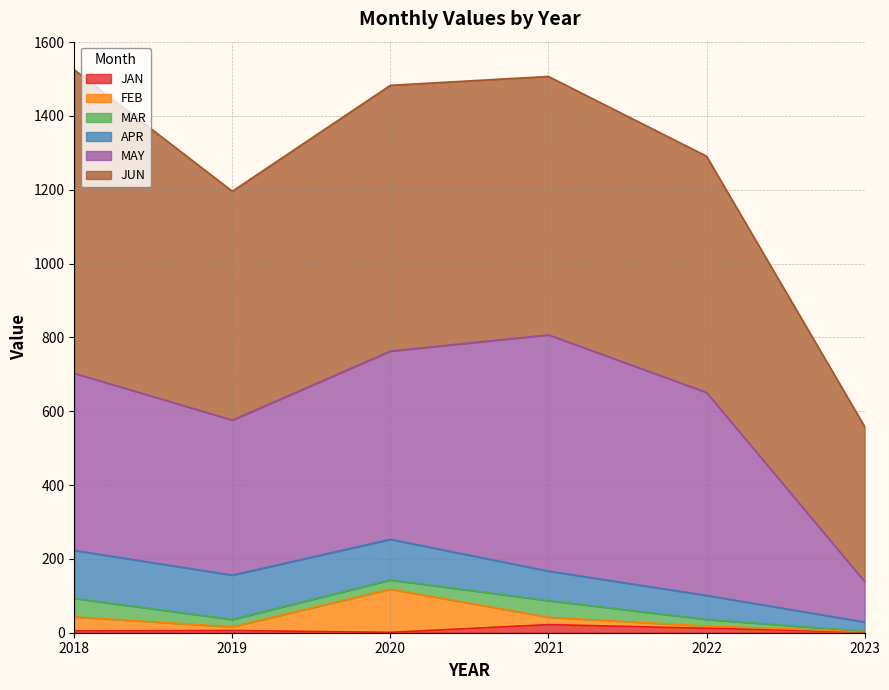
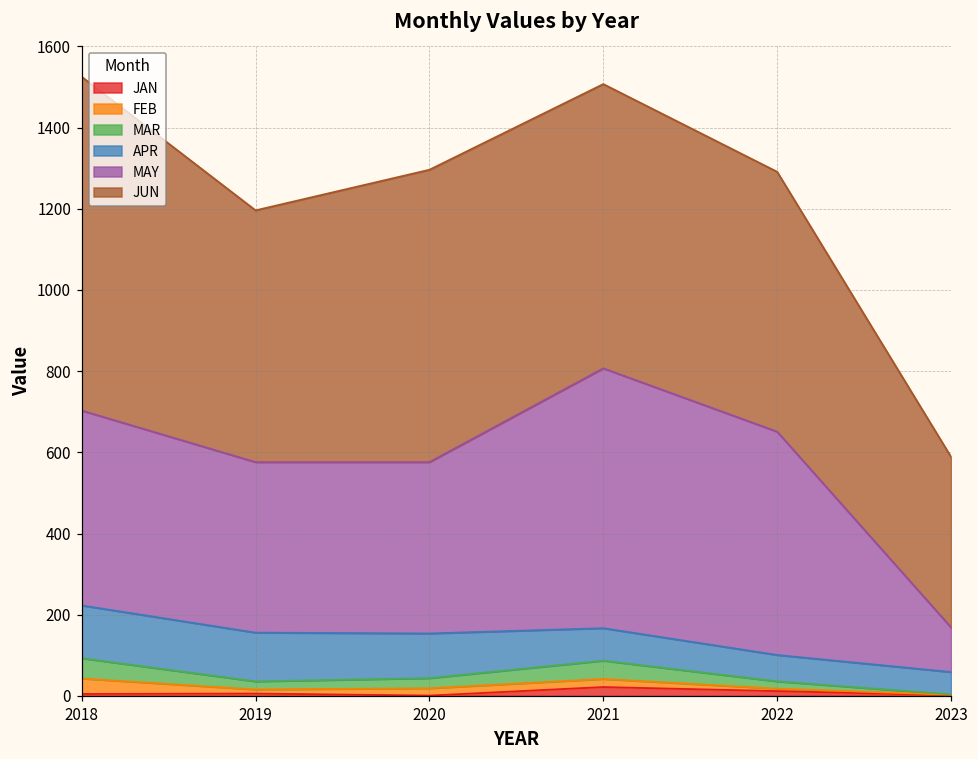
FEB, 2020: 120 -> 20
MAY, 2020: 510 -> 420
APR, 2023: 30 -> 60
